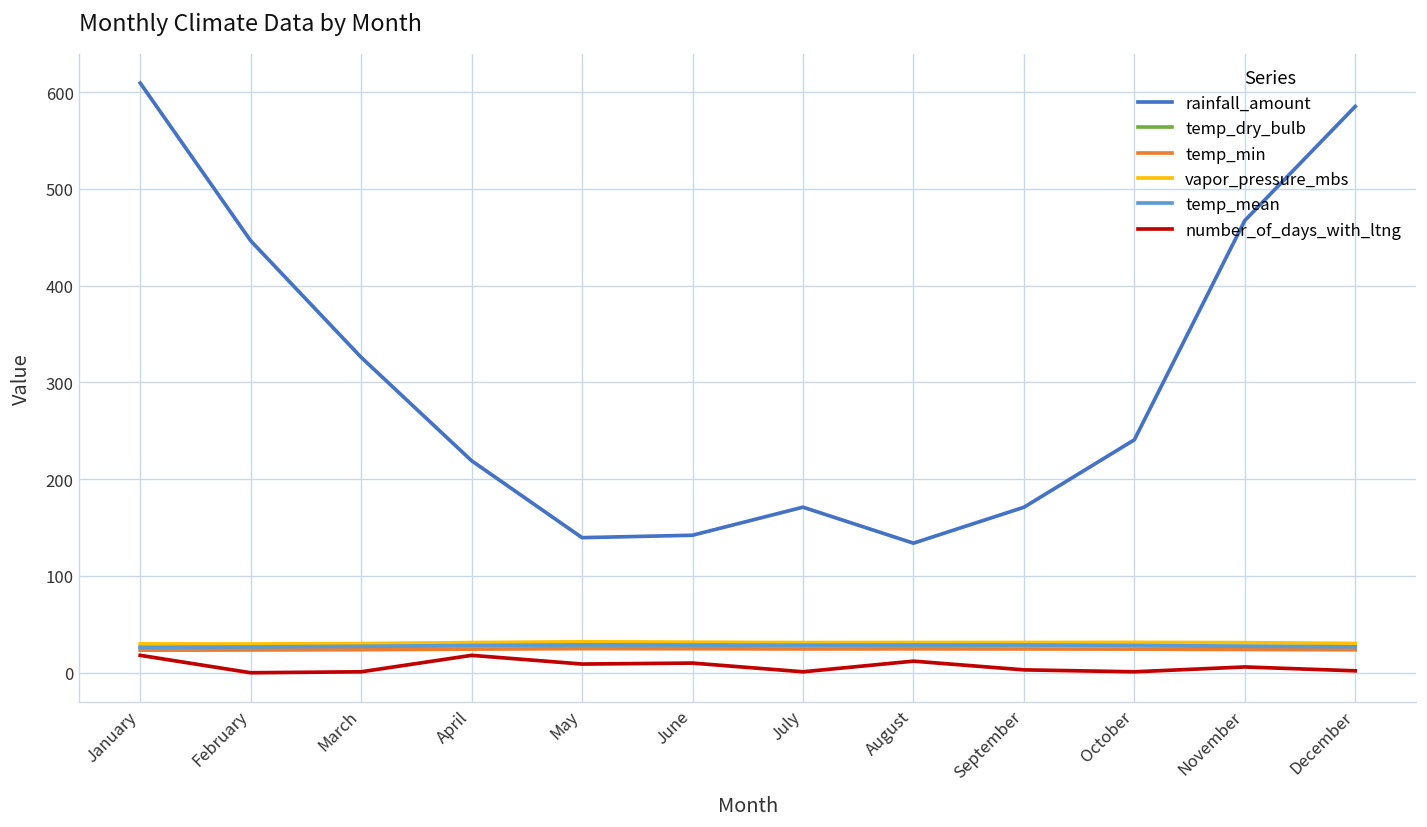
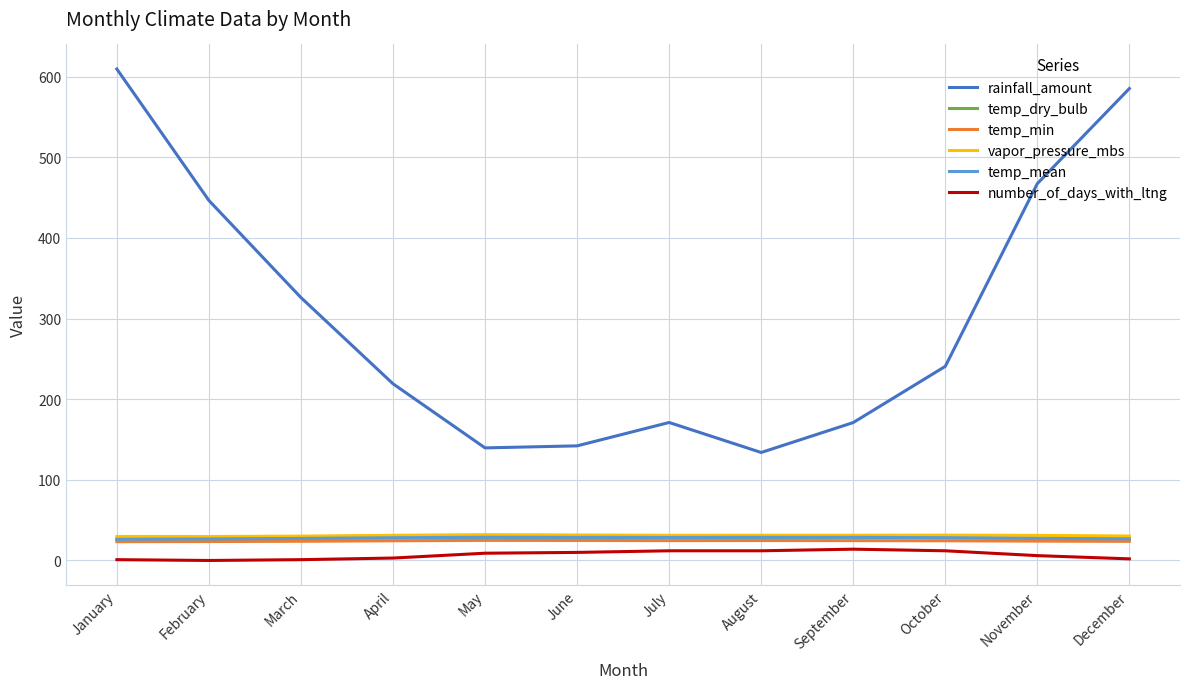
number_of_days_with_ltng, January: 20 -> 0
number_of_days_with_ltng, April: 20 -> 0
number_of_days_with_ltng, July: 0 -> 10
number_of_days_with_ltng, September: 0 -> 10
number_of_days_with_ltng, October: 0 -> 10
